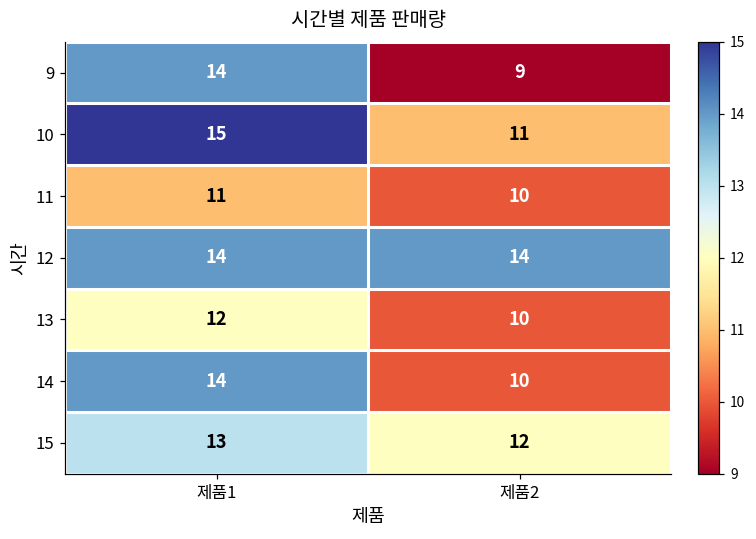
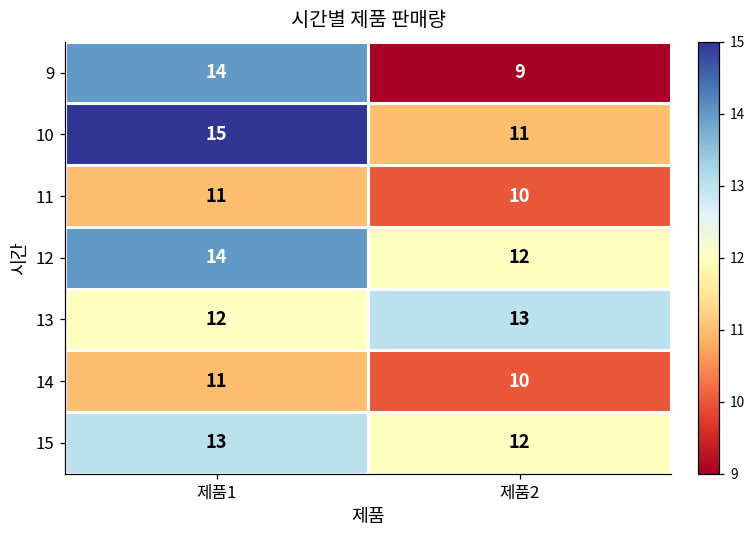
12, 제품2: 14 -> 12
13, 제품2: 10 -> 13
14, 제품1: 14 -> 11
